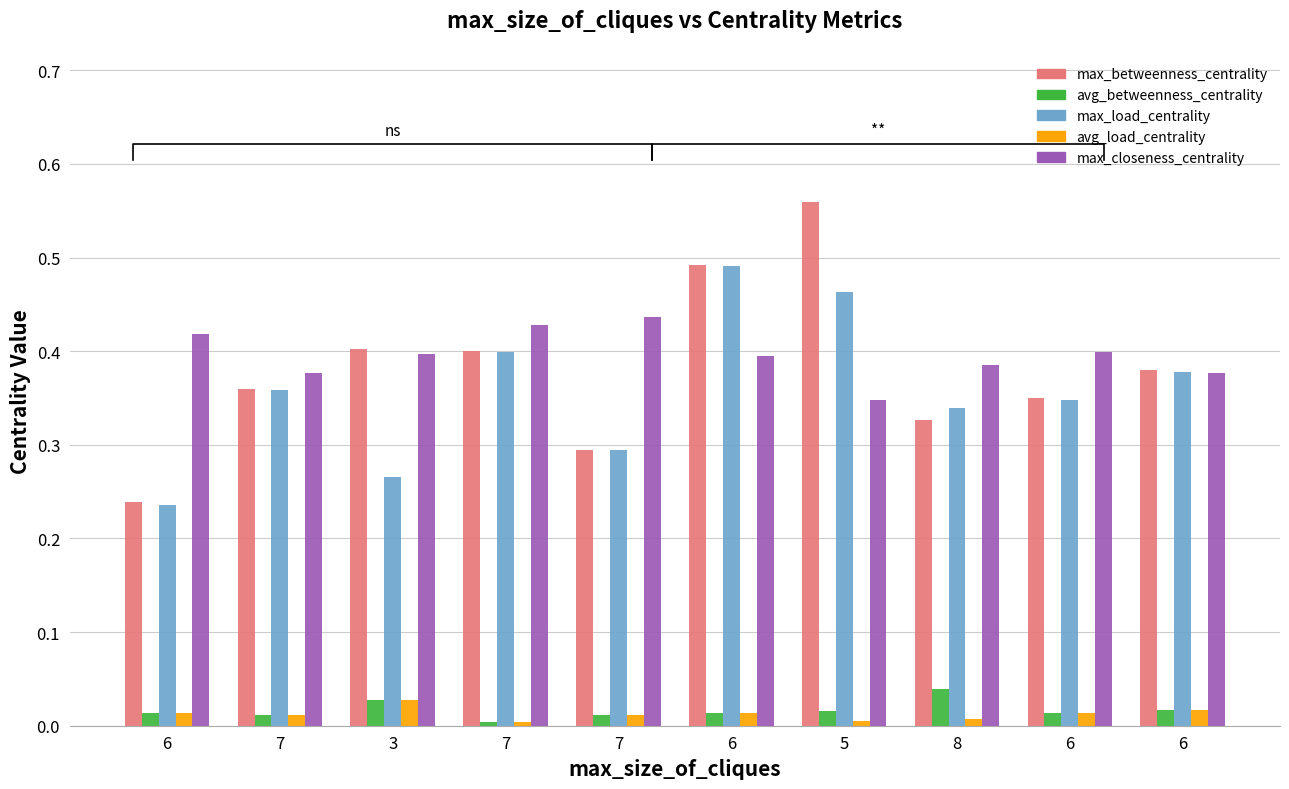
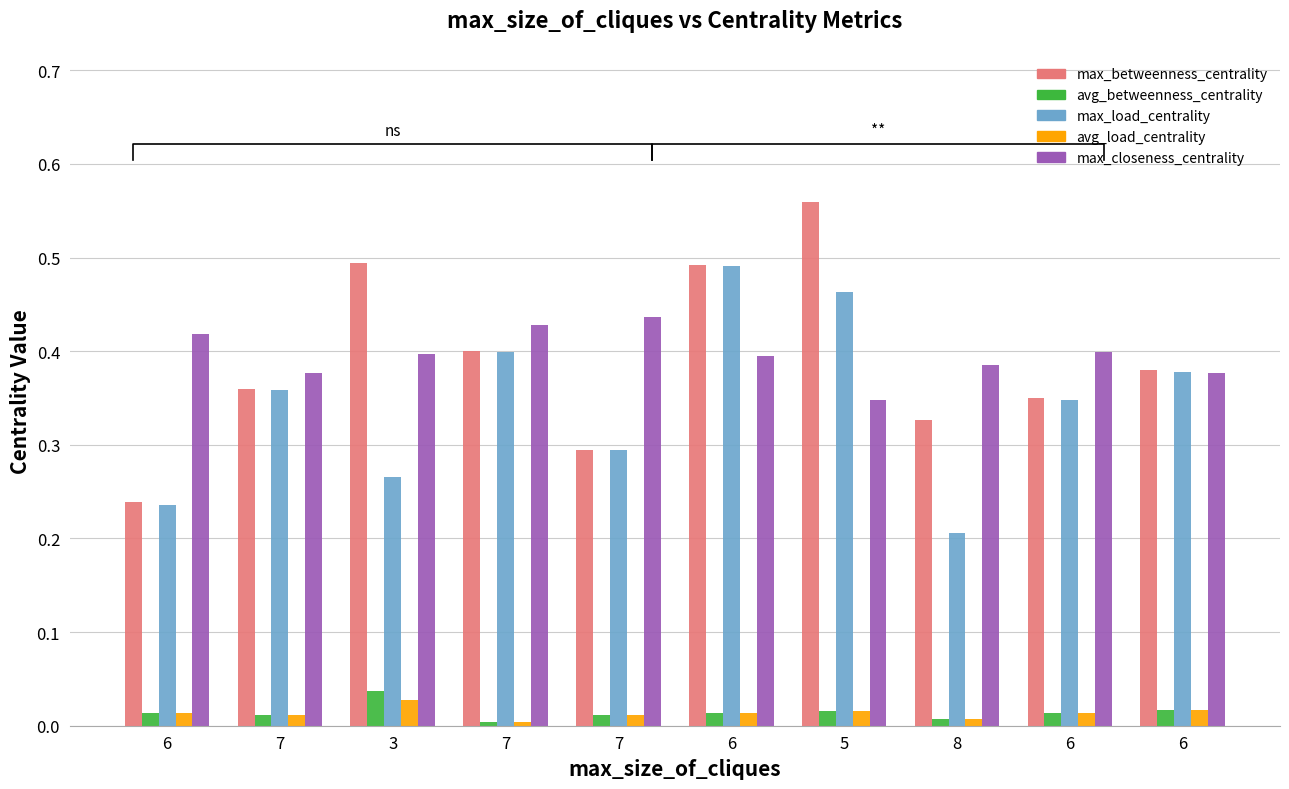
max_betweenness_centrality, 3: 0.40 -> 0.49
avg_betweenness_centrality, 3: 0.03 -> 0.04
avg_load_centrality, 5: 0.00 -> 0.02
avg_betweenness_centrality, 8: 0.04 -> 0.01
max_load_centrality, 8: 0.34 -> 0.21
